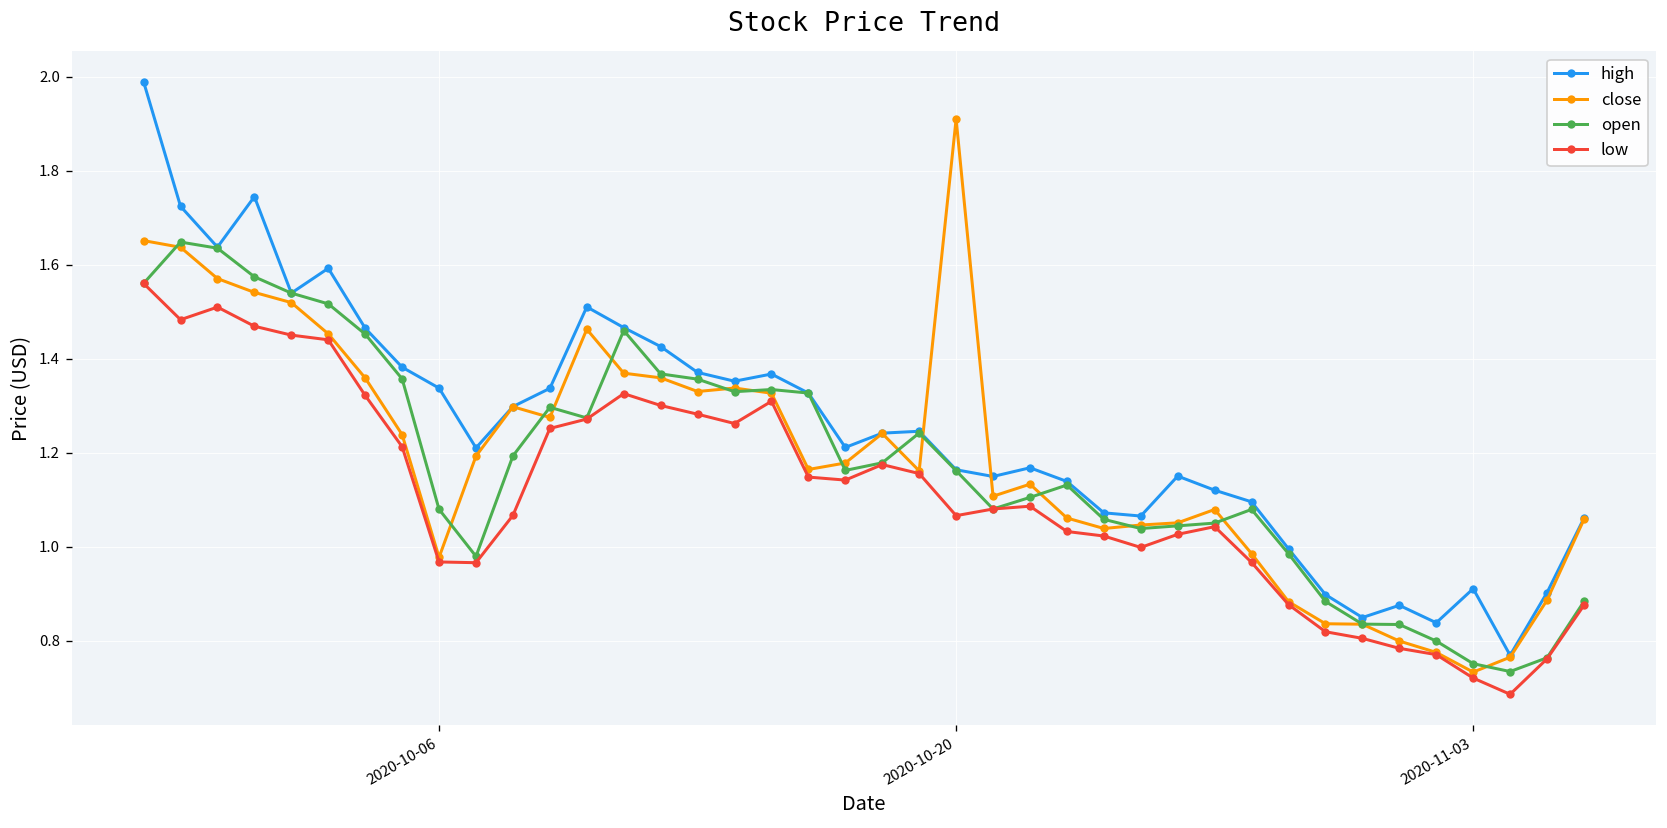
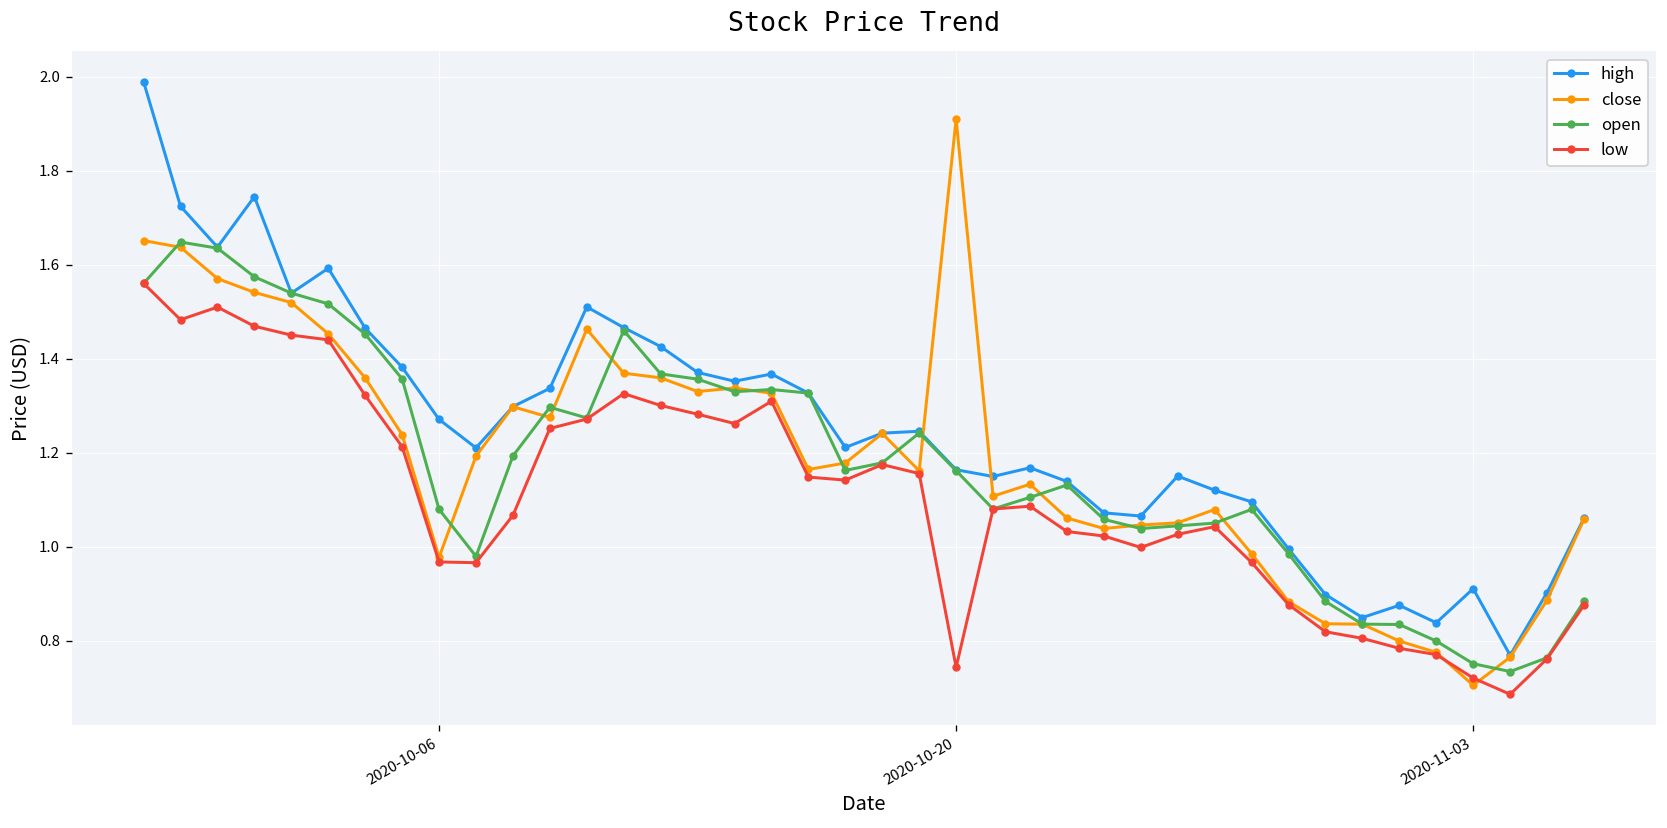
high, 2020-10-06: 1.34 -> 1.27
low, 2020-10-20: 1.07 -> 0.74
close, 2020-11-03: 0.73 -> 0.70
